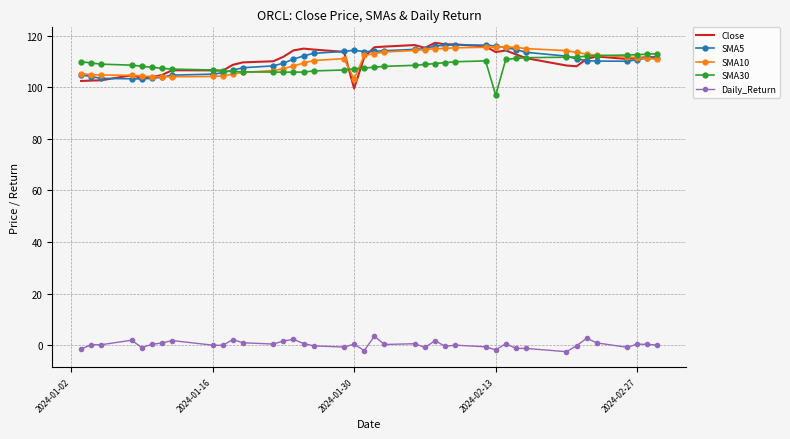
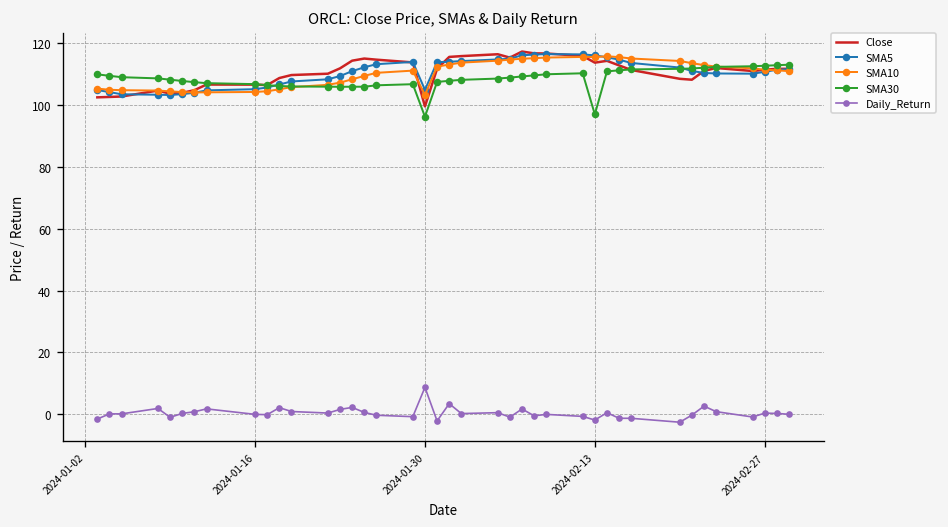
SMA5, 2024-01-30: 114 -> 105
SMA30, 2024-01-30: 107 -> 96
Daily_Return, 2024-01-30: 0 -> 9
